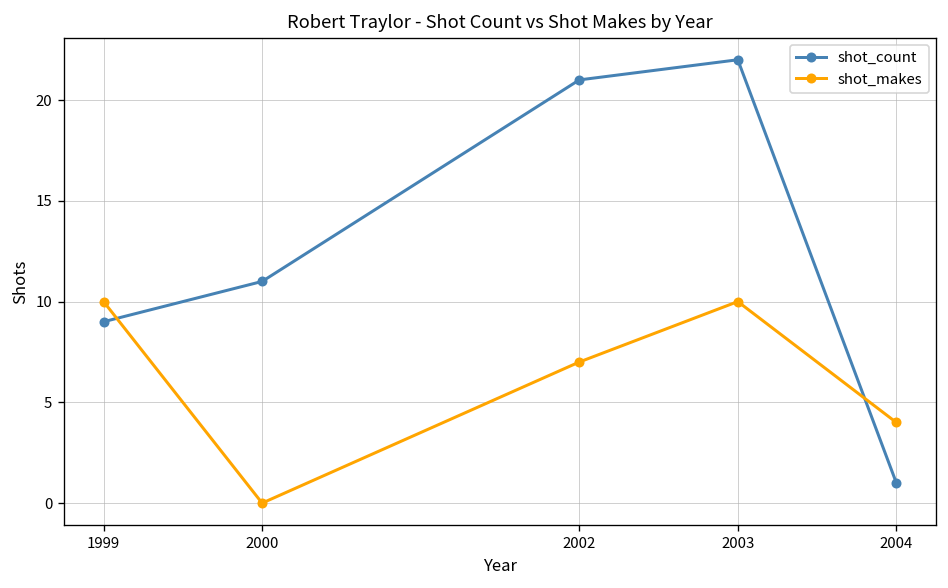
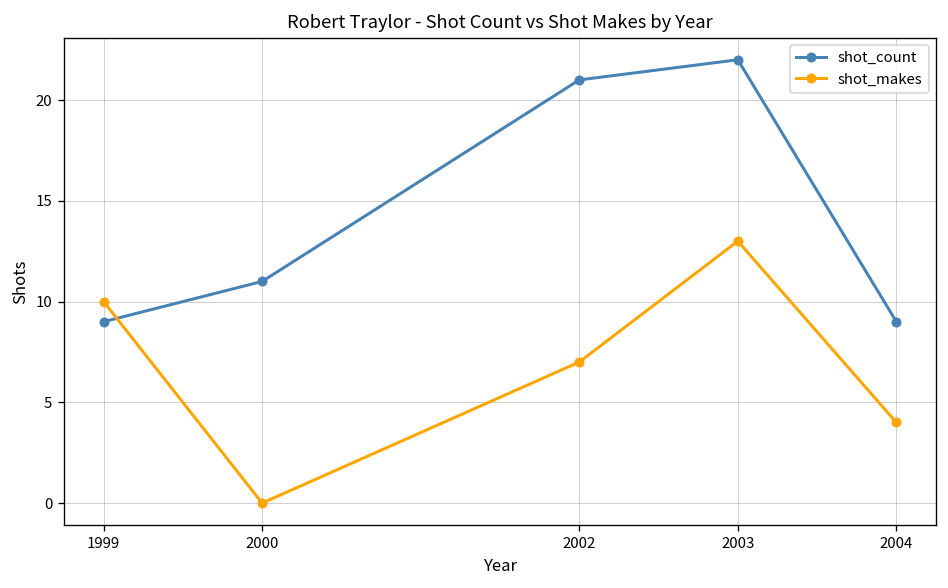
shot_makes, 2003: 10 -> 13
shot_count, 2004: 1 -> 9
